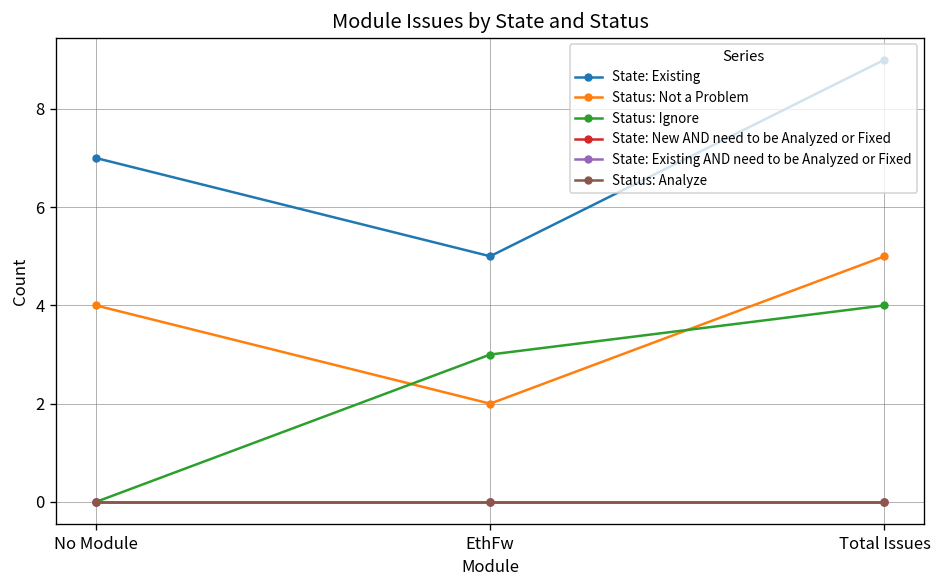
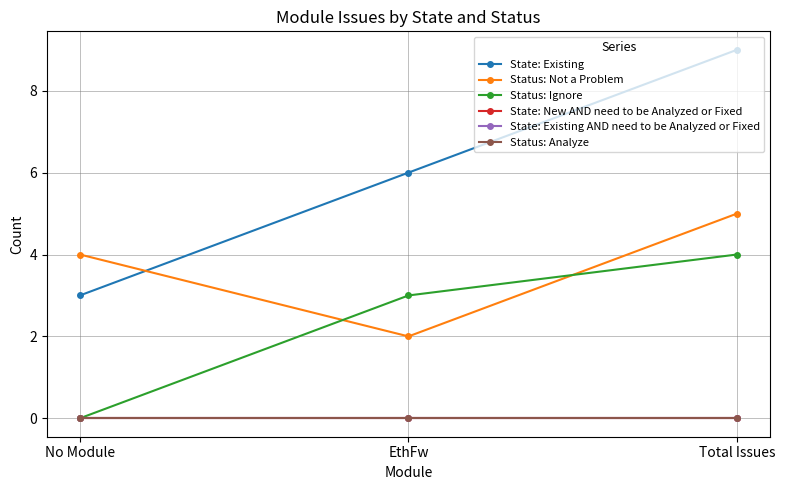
State: Existing, No Module: 7 -> 3
State: Existing, EthFw: 5 -> 6
